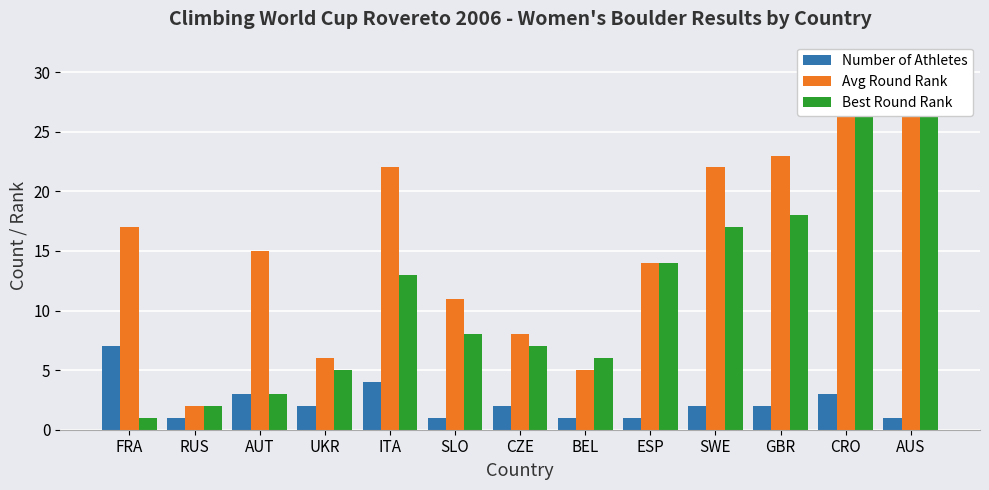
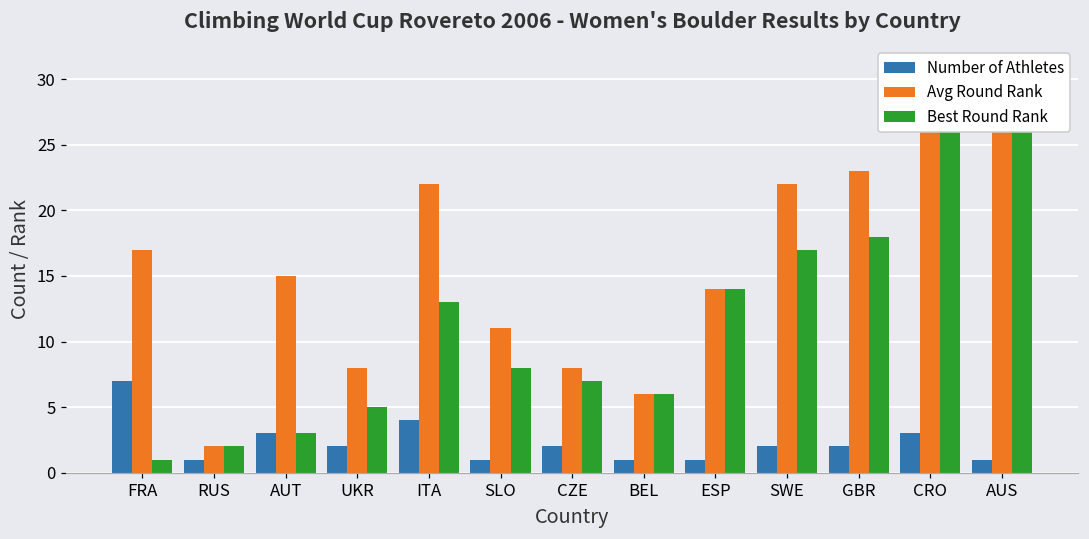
Avg Round Rank, UKR: 6 -> 8
Avg Round Rank, BEL: 5 -> 6
